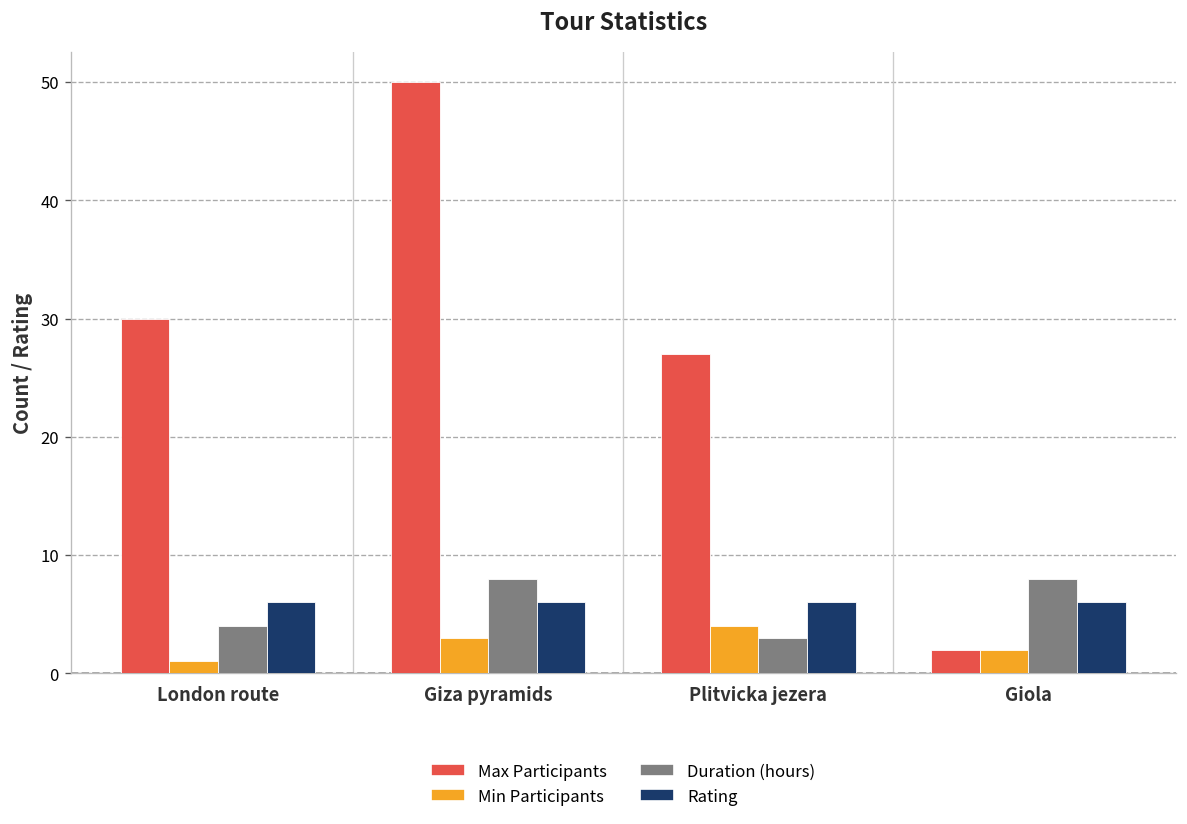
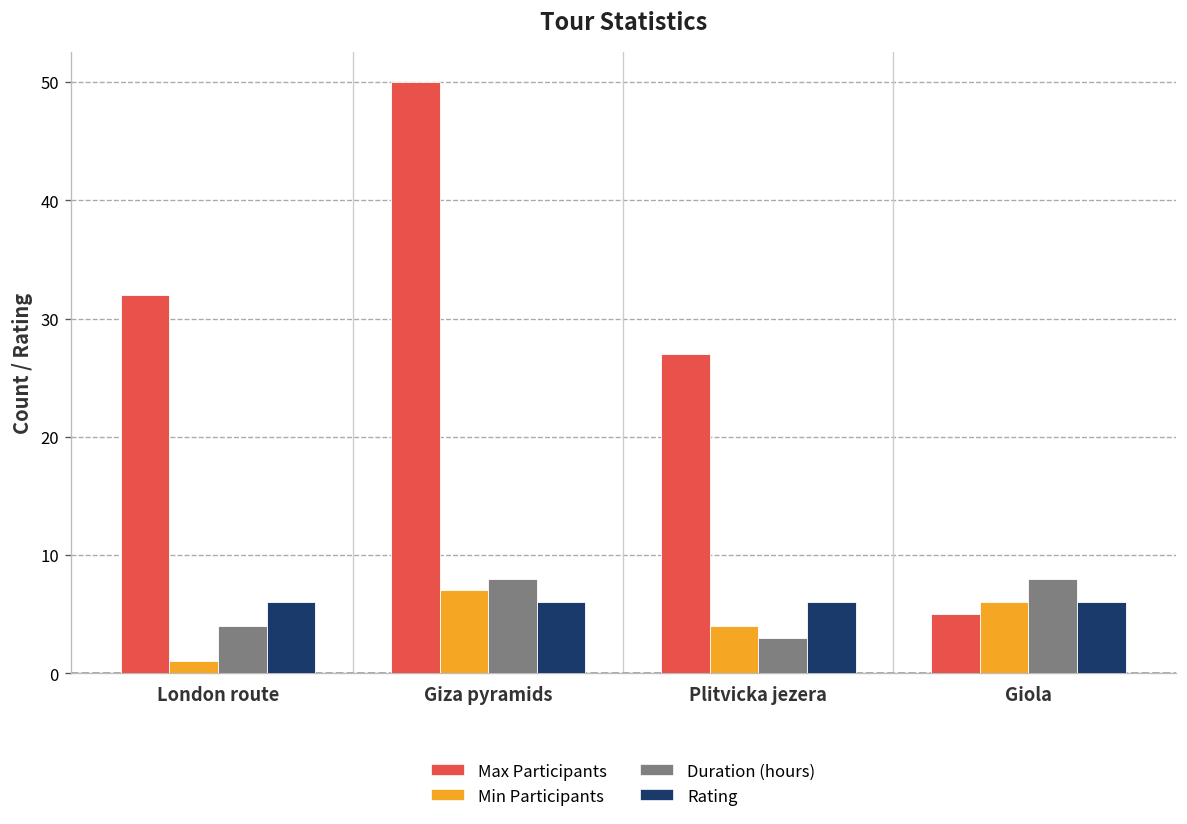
Max Participants, London route: 30 -> 32
Min Participants, Giza pyramids: 3 -> 7
Max Participants, Giola: 2 -> 5
Min Participants, Giola: 2 -> 6
